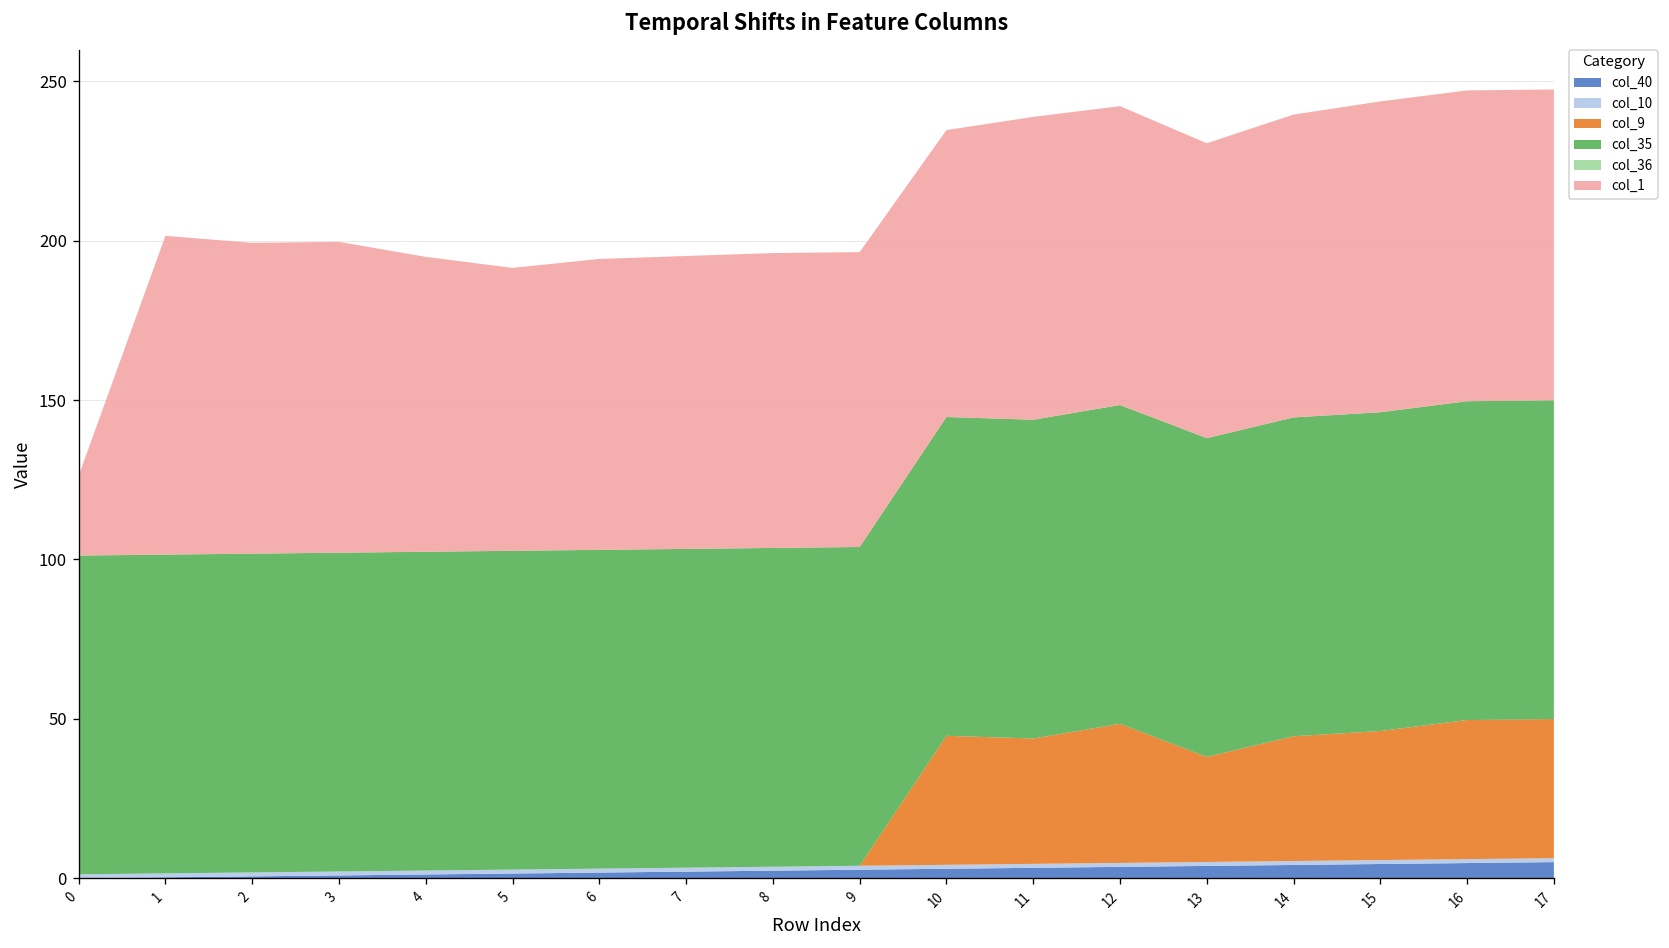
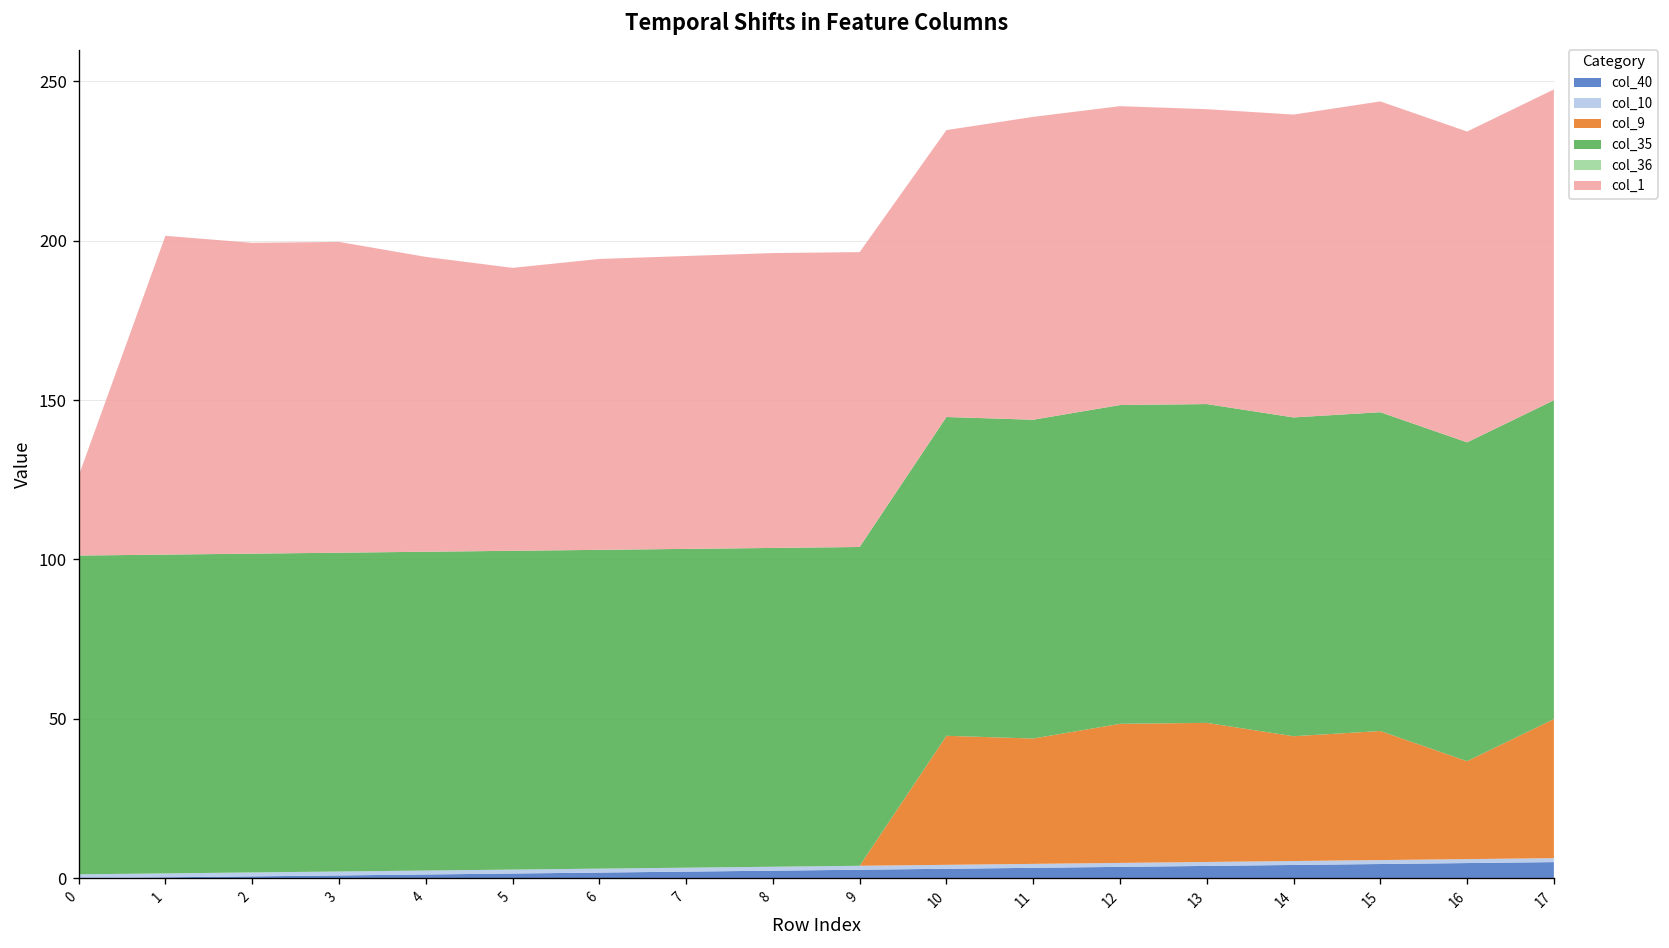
col_9, 13: 33 -> 44
col_9, 16: 44 -> 31
